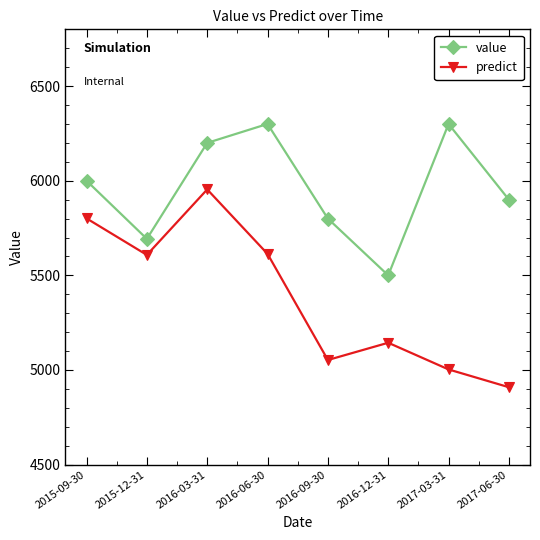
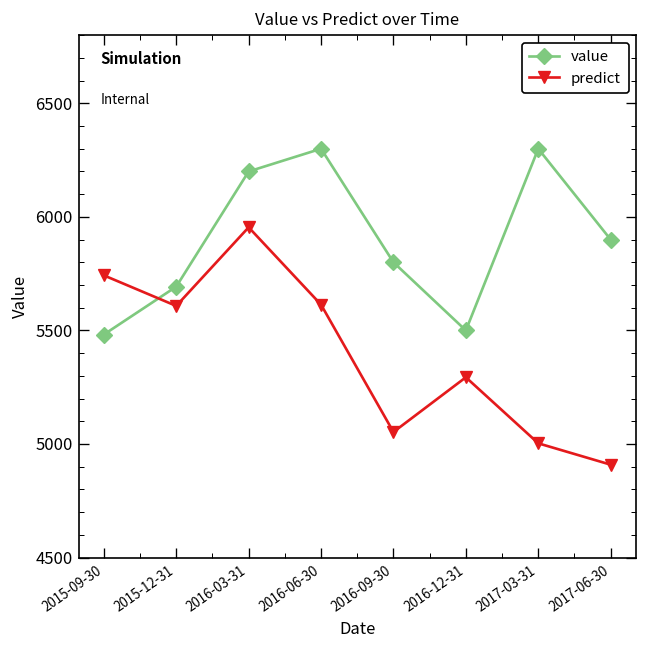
value, 2015-09-30: 6000 -> 5480
predict, 2015-09-30: 5800 -> 5740
predict, 2016-12-31: 5140 -> 5290
